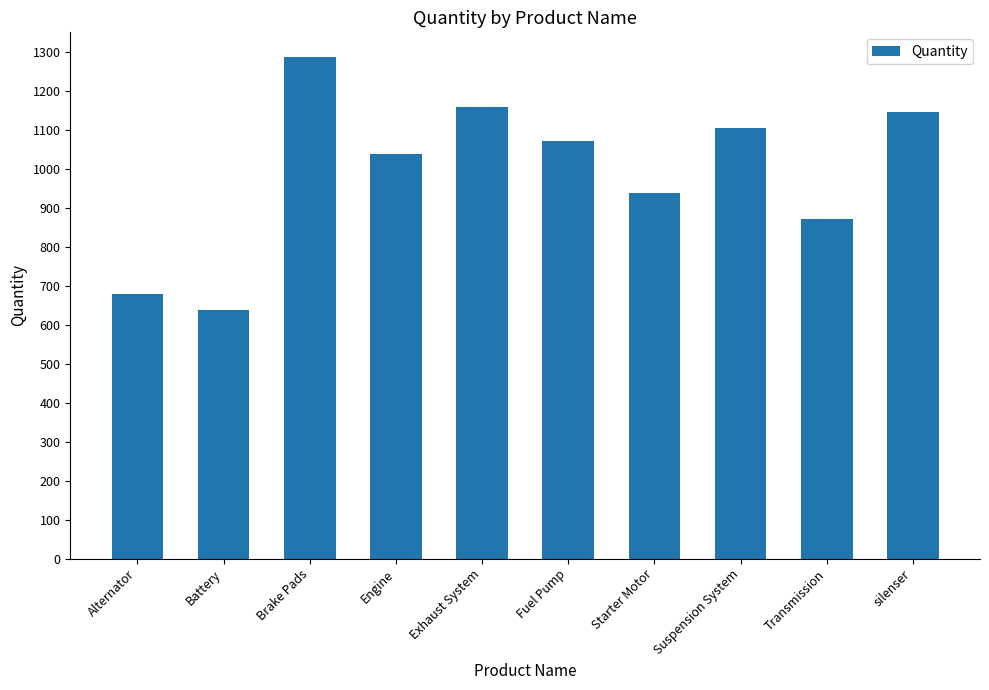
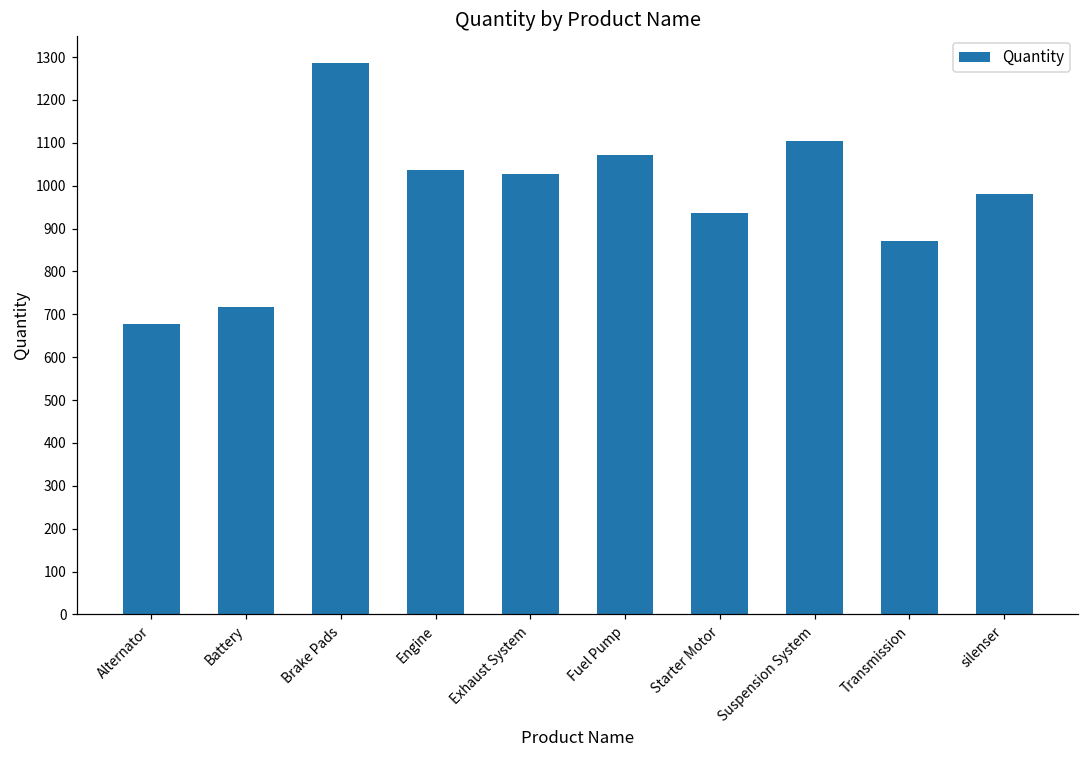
Battery: 640 -> 720
Exhaust System: 1160 -> 1030
silenser: 1150 -> 980
